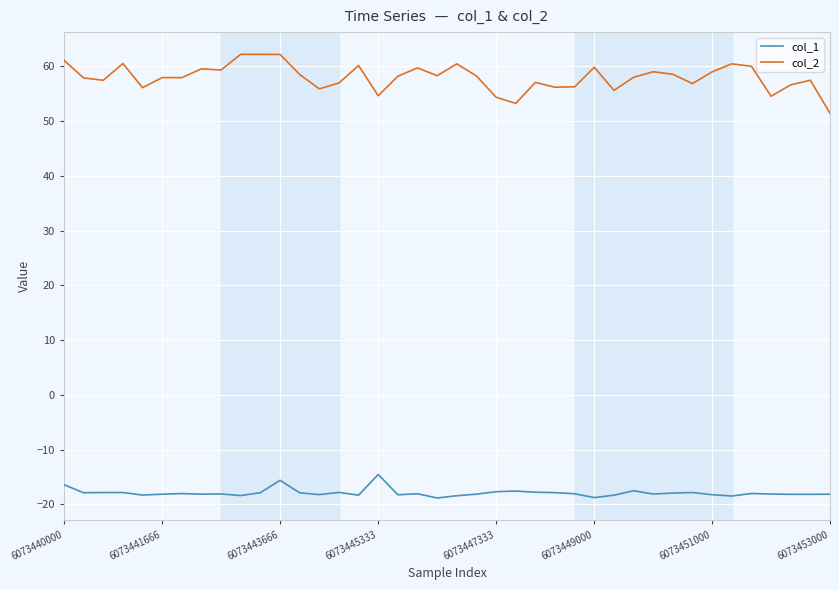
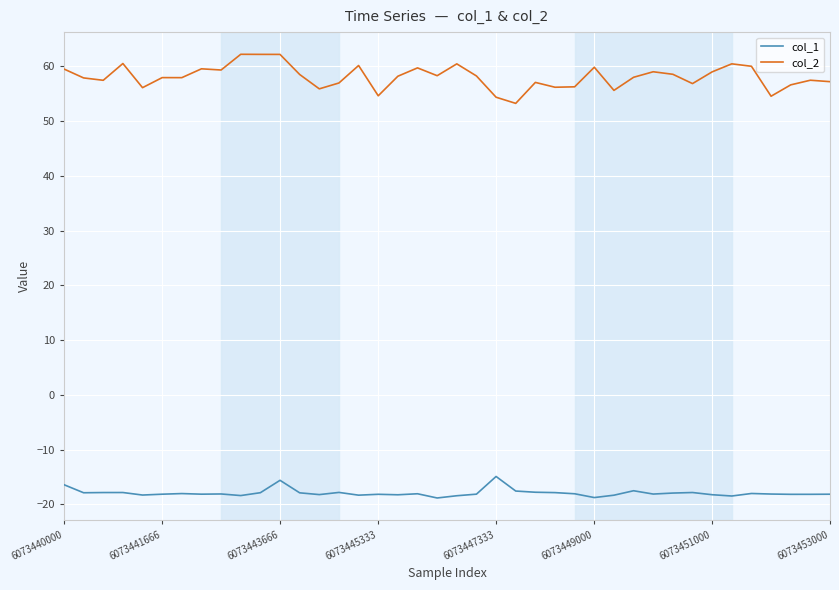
col_2, 6073440000: 61 -> 60
col_1, 6073445333: -15 -> -18
col_1, 6073447333: -18 -> -15
col_2, 6073453000: 51 -> 57
